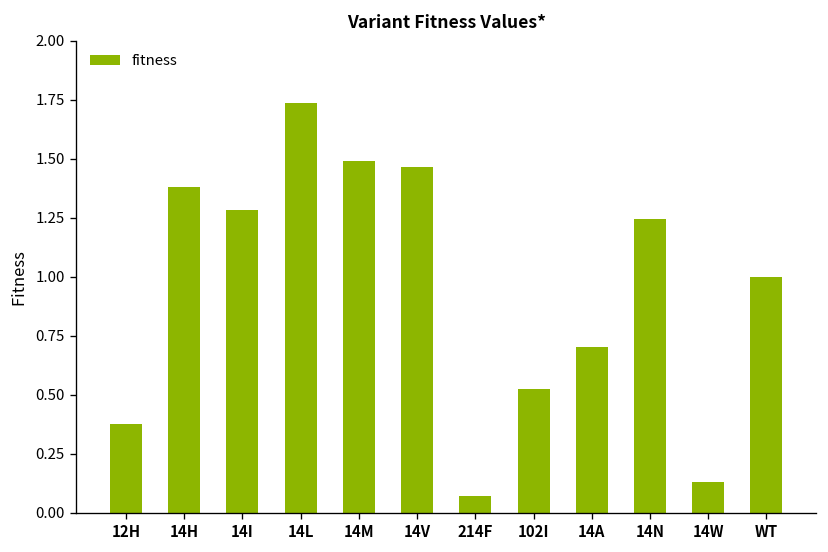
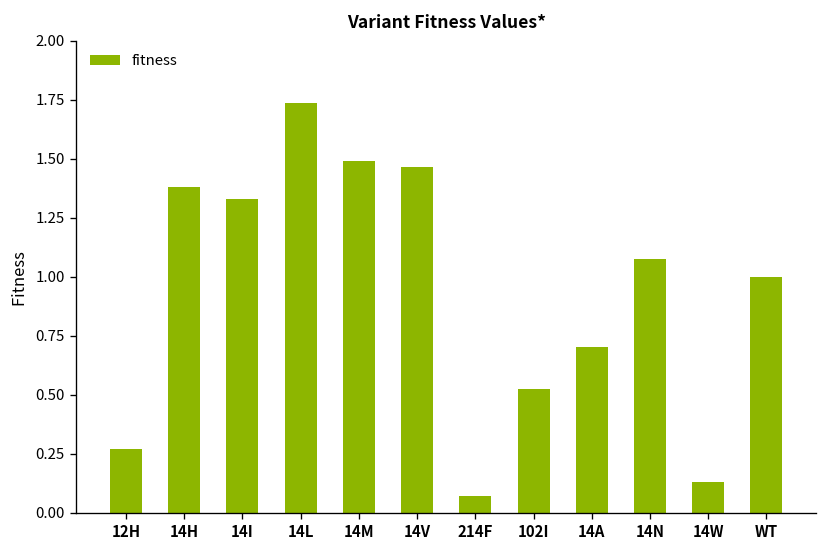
12H: 0.38 -> 0.27
14I: 1.28 -> 1.33
14N: 1.24 -> 1.08
